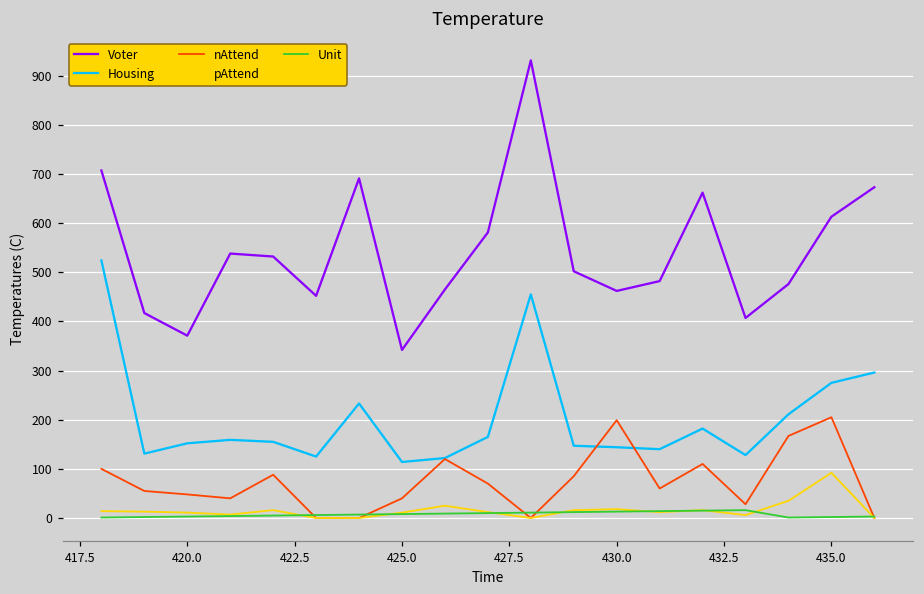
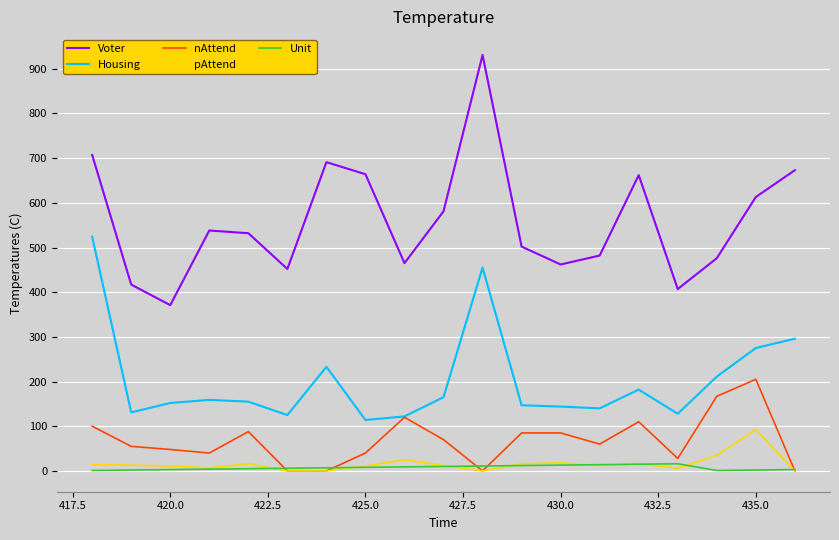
Voter, 425.0: 340 -> 660
nAttend, 430.0: 200 -> 90
